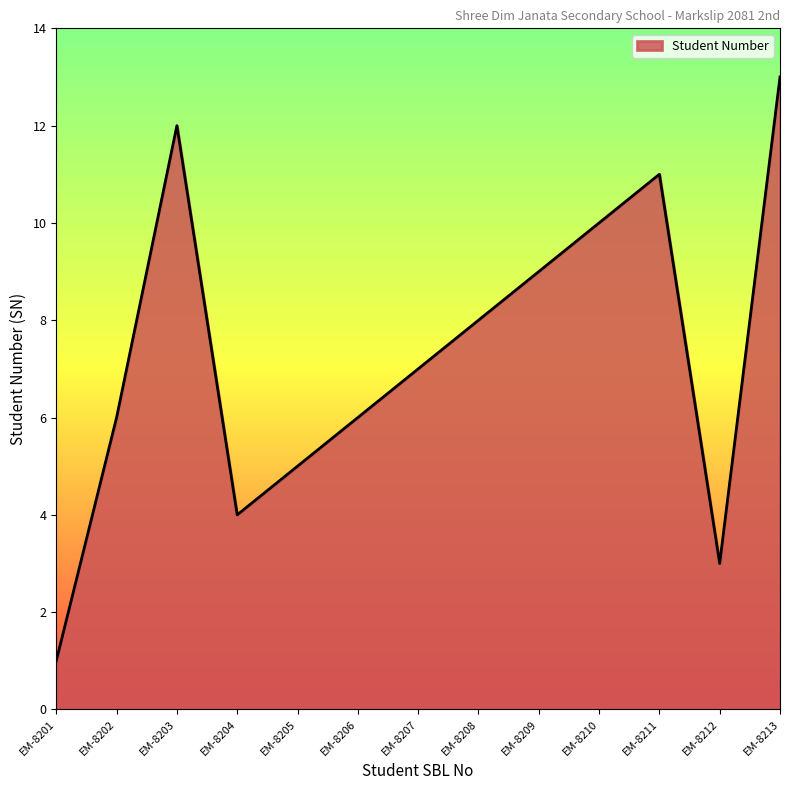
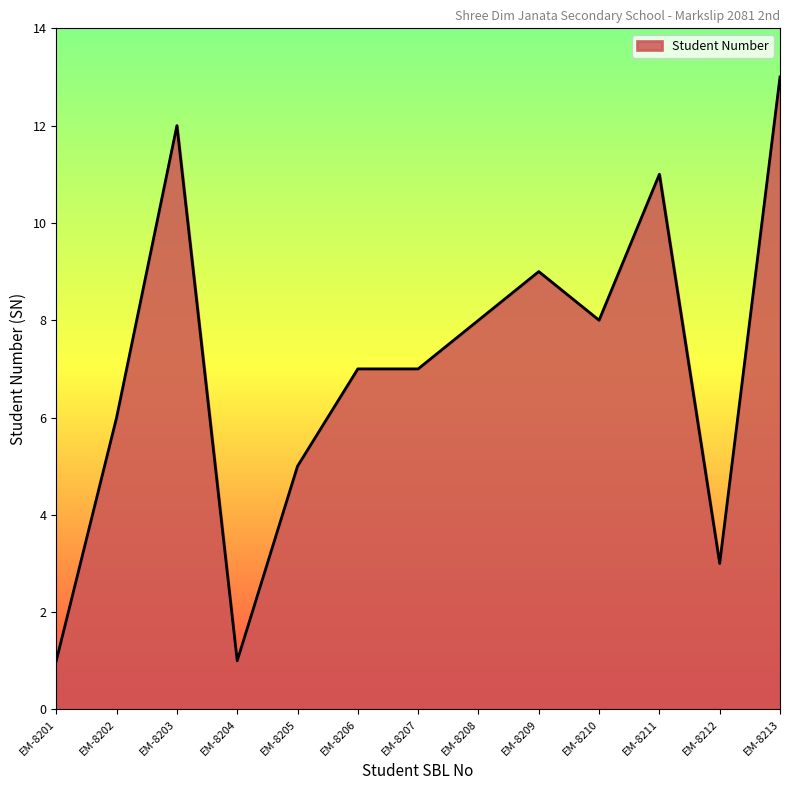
EM-8204: 4 -> 1
EM-8206: 6 -> 7
EM-8210: 10 -> 8
